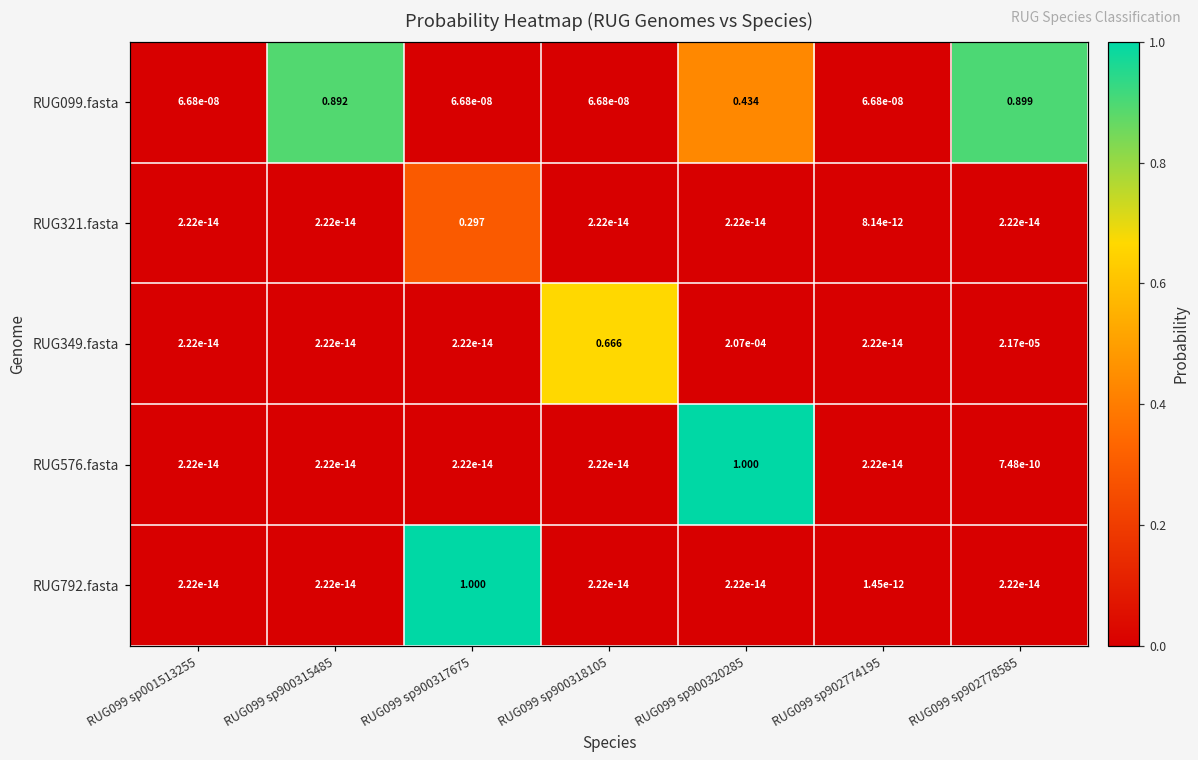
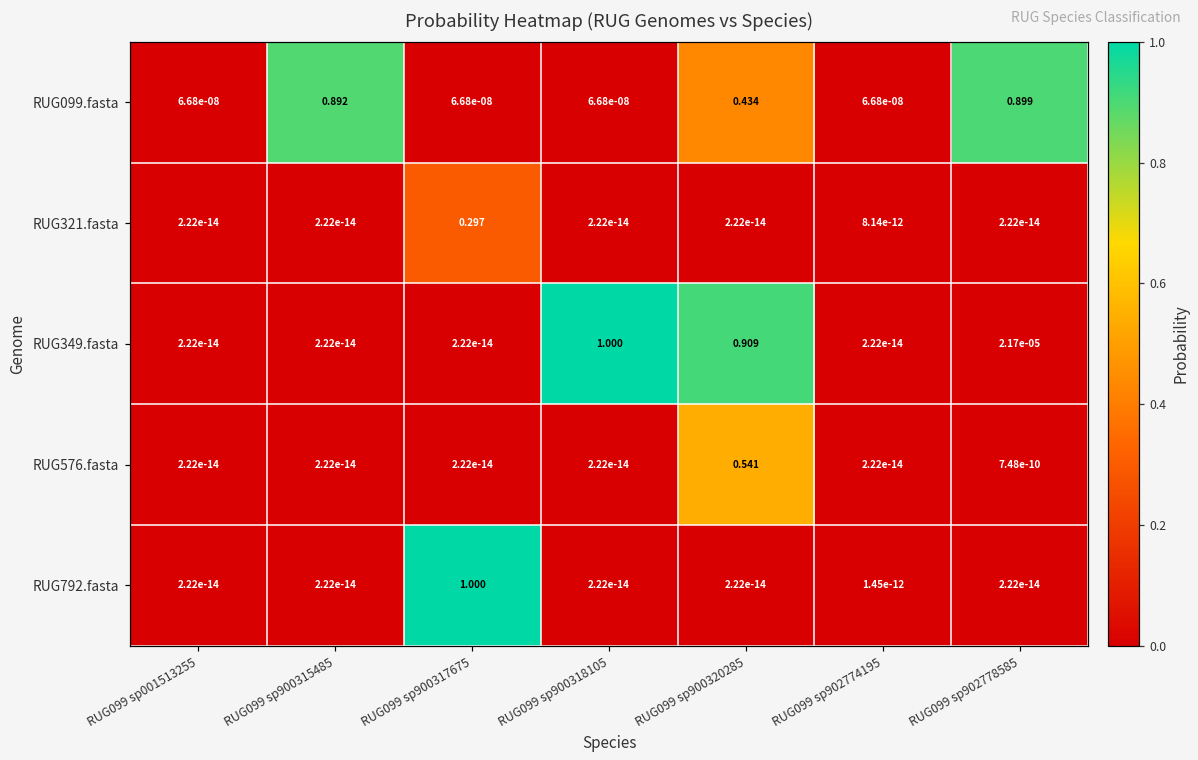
RUG349.fasta, RUG099 sp900318105: 0.666 -> 1.000
RUG349.fasta, RUG099 sp900320285: 2.07e-04 -> 0.909
RUG576.fasta, RUG099 sp900320285: 1.000 -> 0.541
